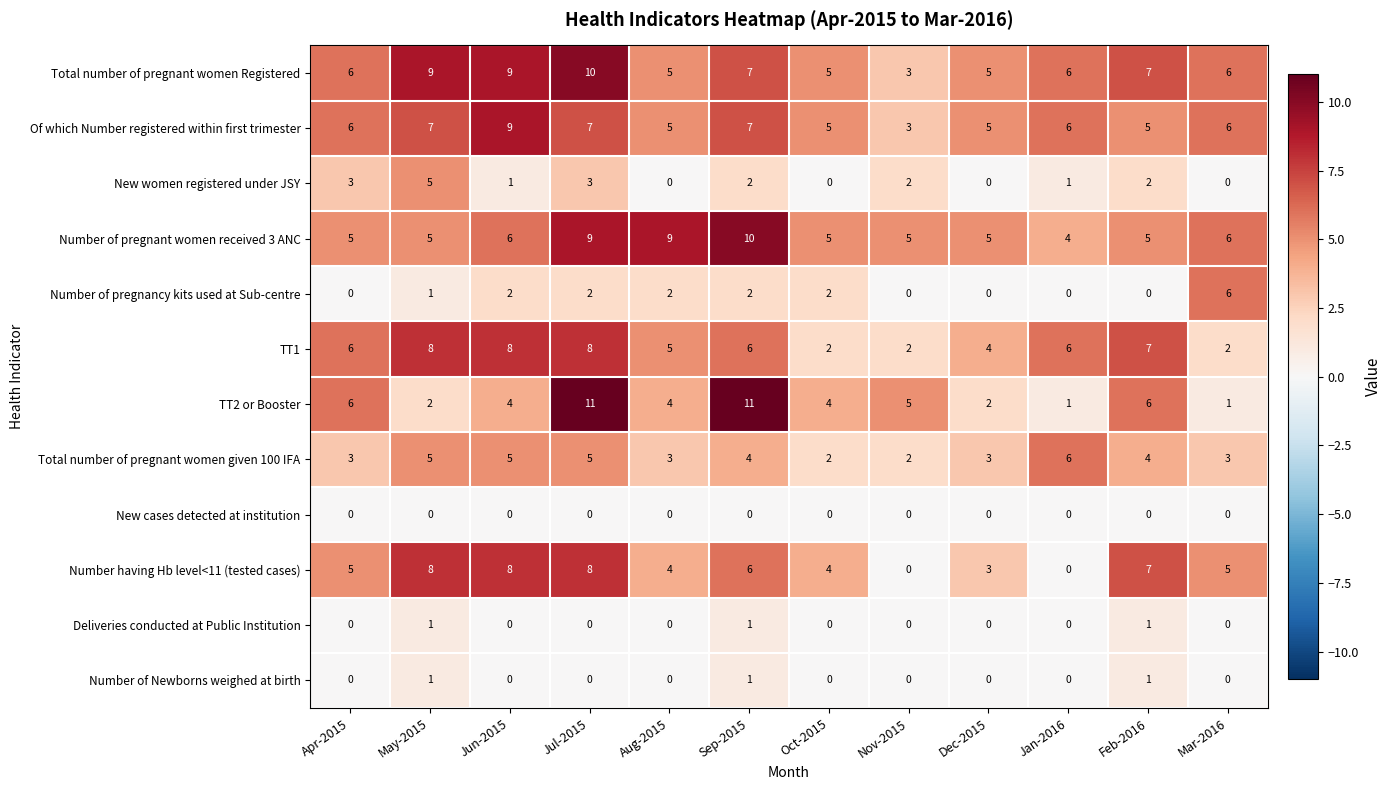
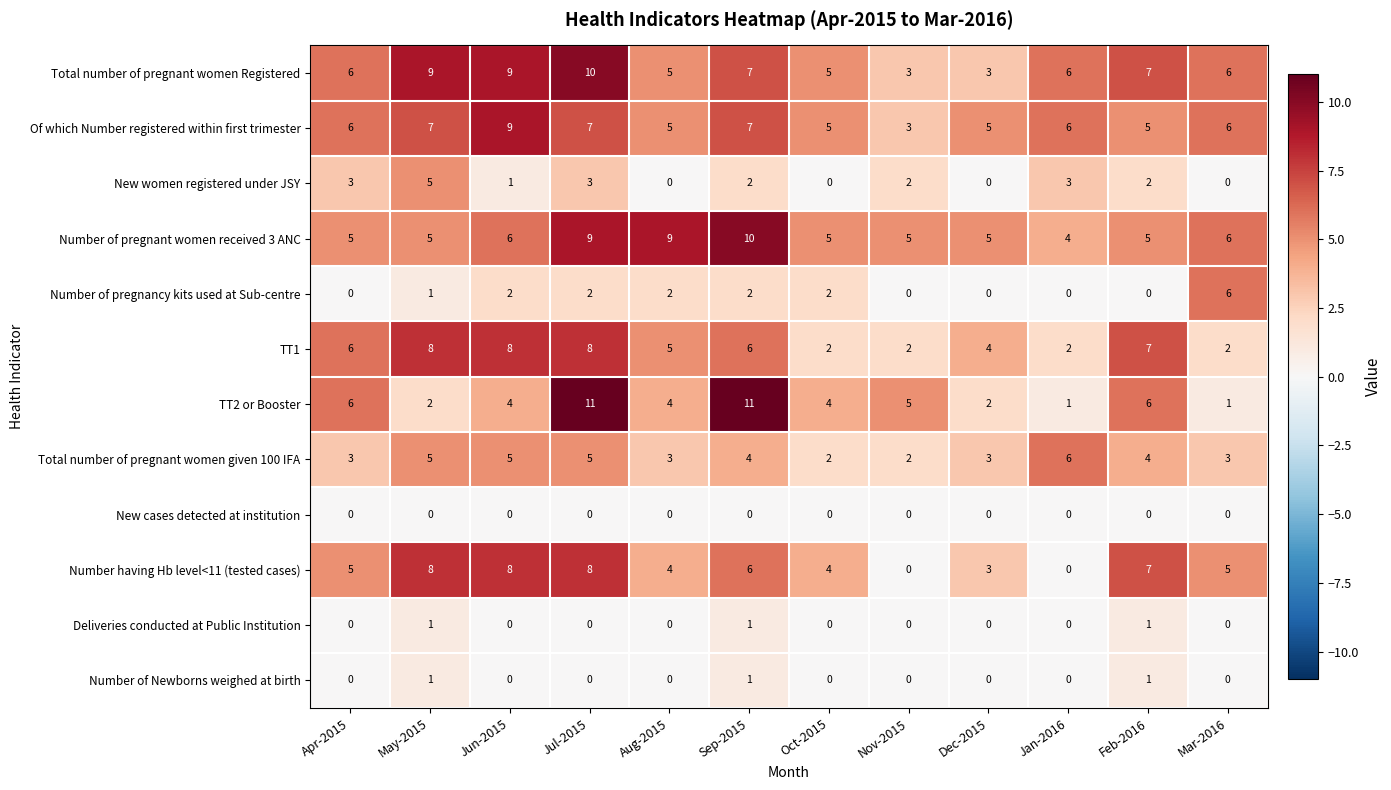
Total number of pregnant women Registered, Dec-2015: 5 -> 3
New women registered under JSY, Jan-2016: 1 -> 3
TT1, Jan-2016: 6 -> 2
